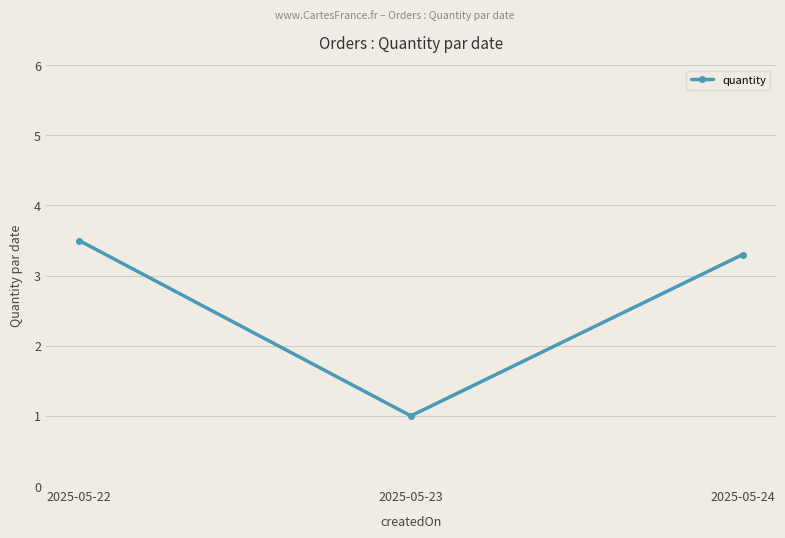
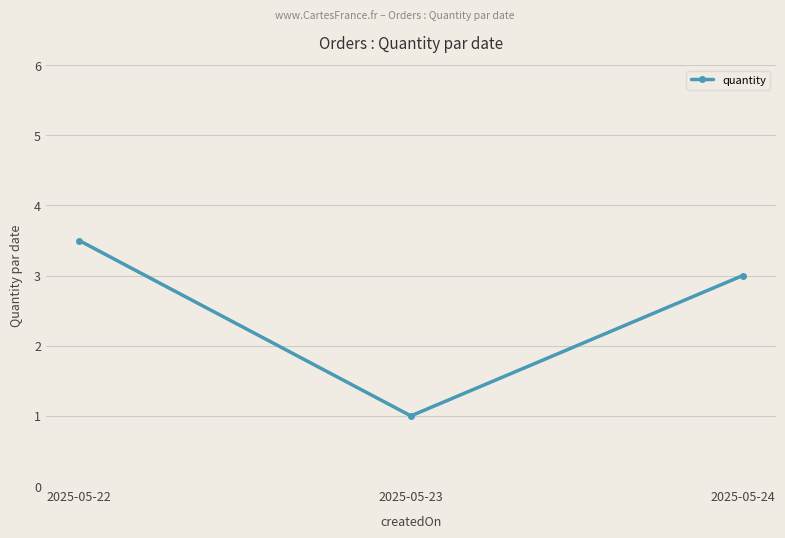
2025-05-24: 3.3 -> 3.0
